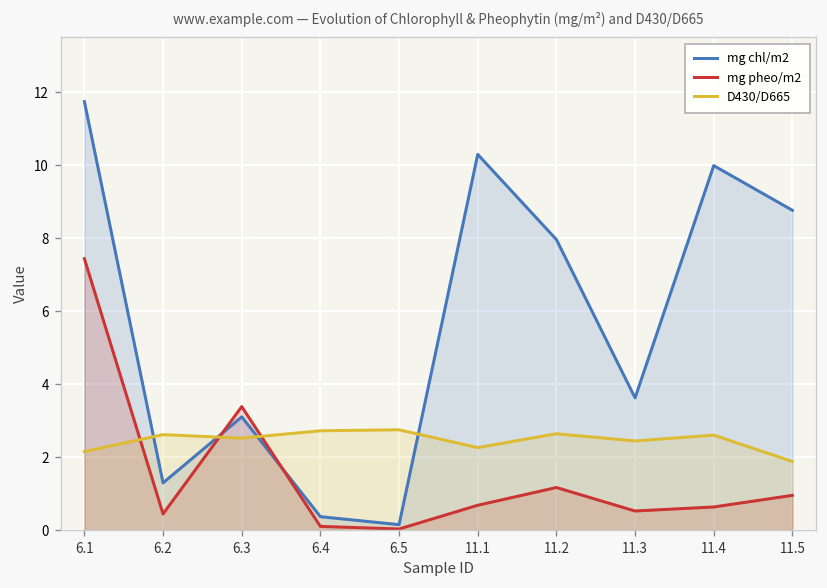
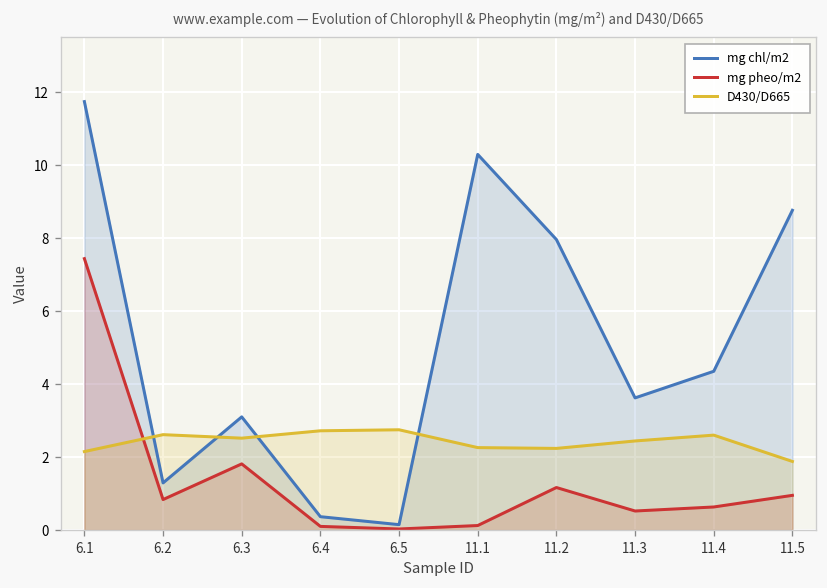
mg pheo/m2, 6.2: 0.4 -> 0.8
mg pheo/m2, 6.3: 3.4 -> 1.8
mg pheo/m2, 11.1: 0.7 -> 0.1
D430/D665, 11.2: 2.6 -> 2.2
mg chl/m2, 11.4: 10.0 -> 4.4
